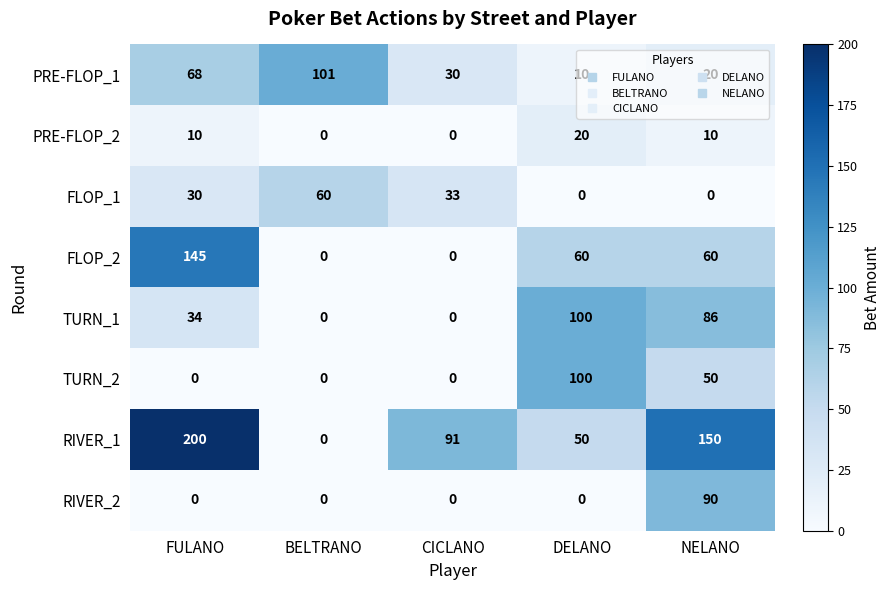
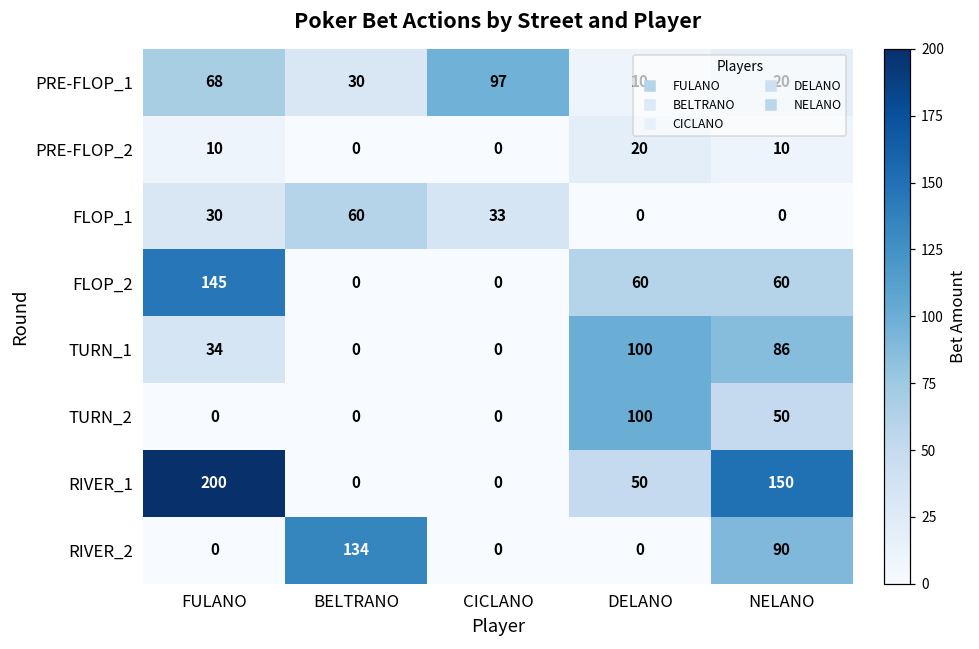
PRE-FLOP_1, BELTRANO: 101 -> 30
PRE-FLOP_1, CICLANO: 30 -> 97
RIVER_1, CICLANO: 91 -> 0
RIVER_2, BELTRANO: 0 -> 134
